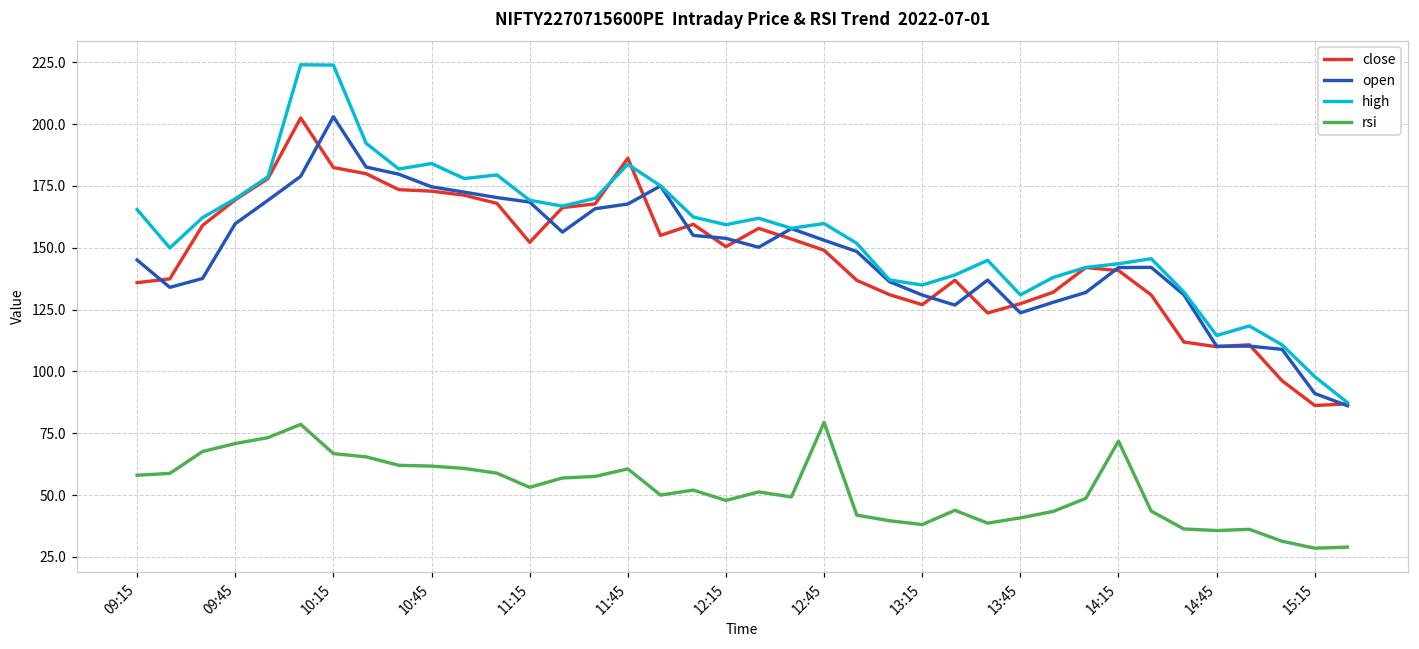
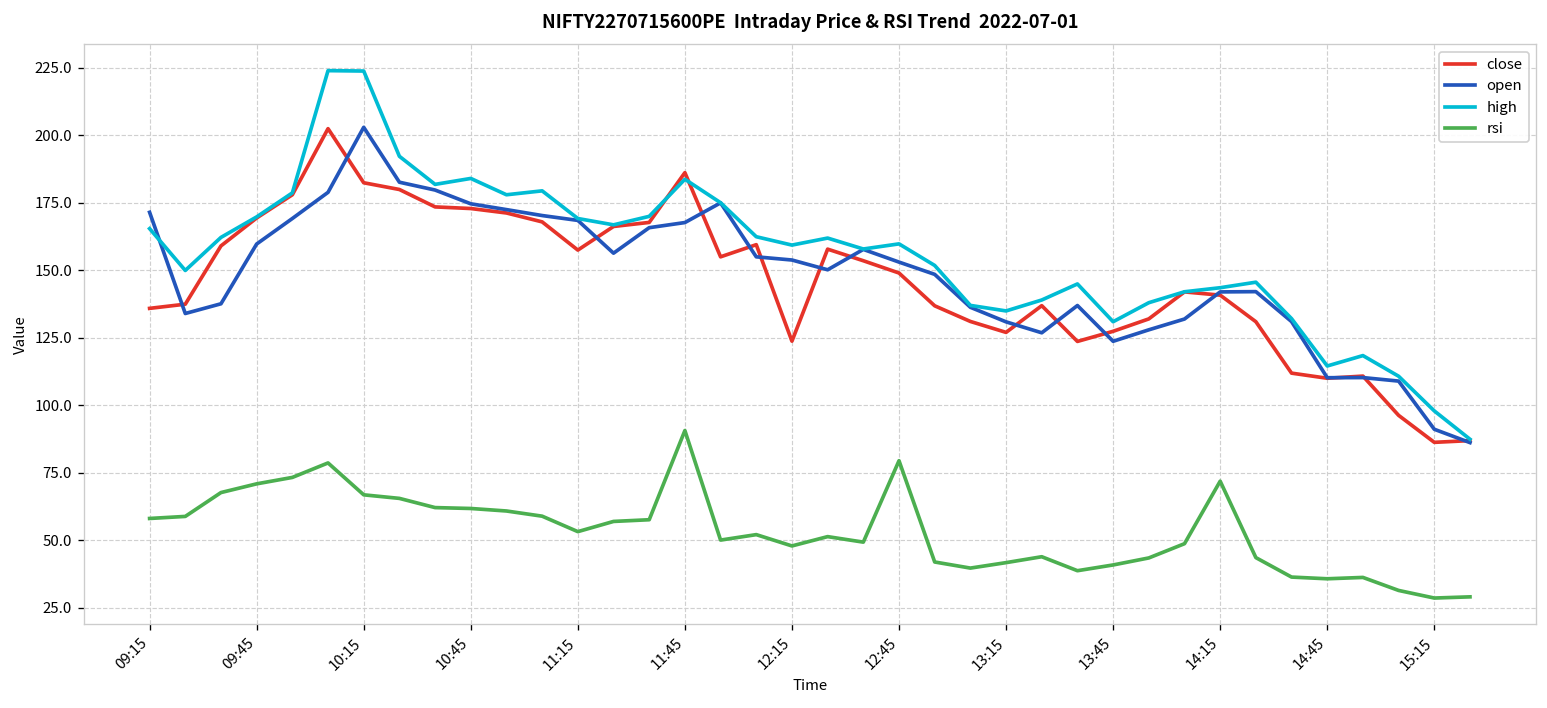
open, 09:15: 145 -> 172
close, 11:15: 152 -> 158
rsi, 11:45: 61 -> 91
close, 12:15: 150 -> 124
rsi, 13:15: 38 -> 42
